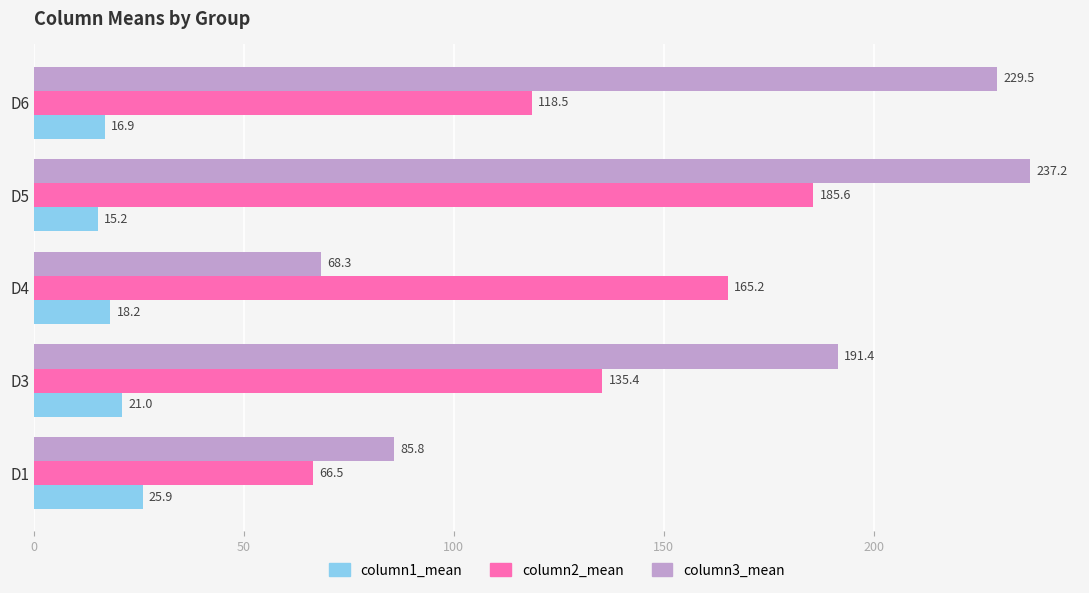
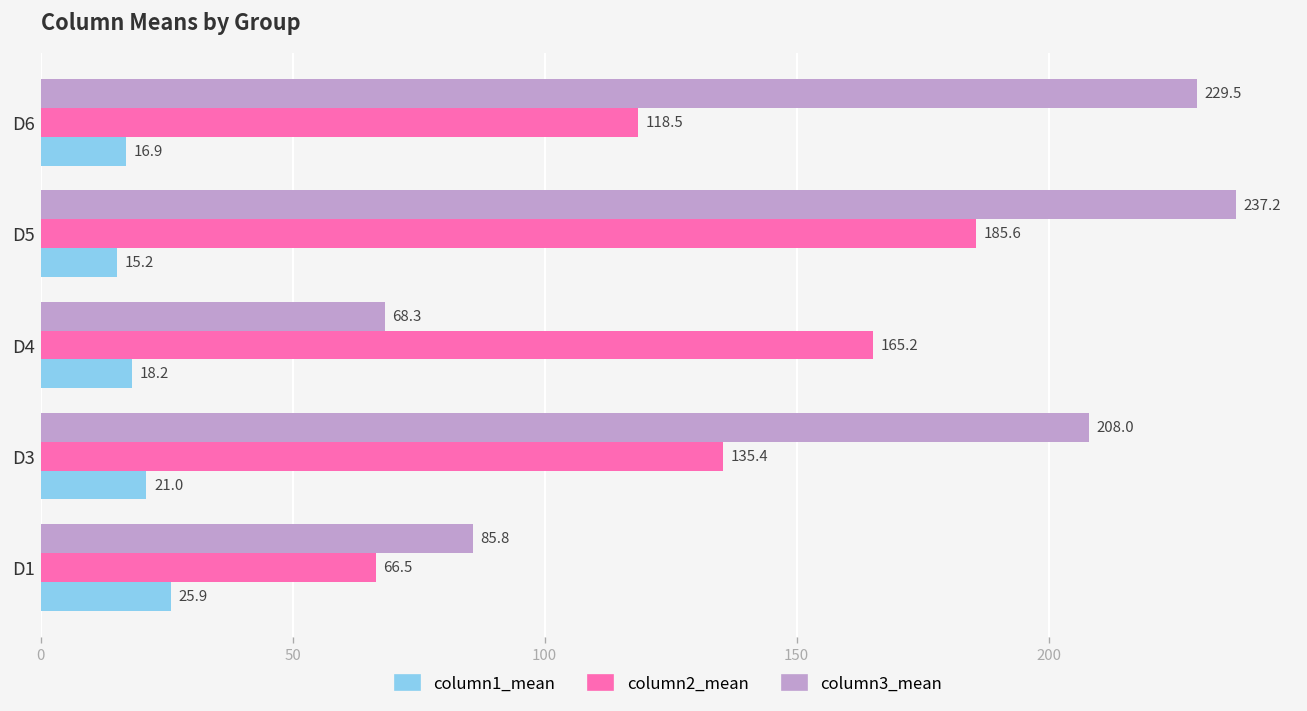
column3_mean, D3: 191.4 -> 208.0
